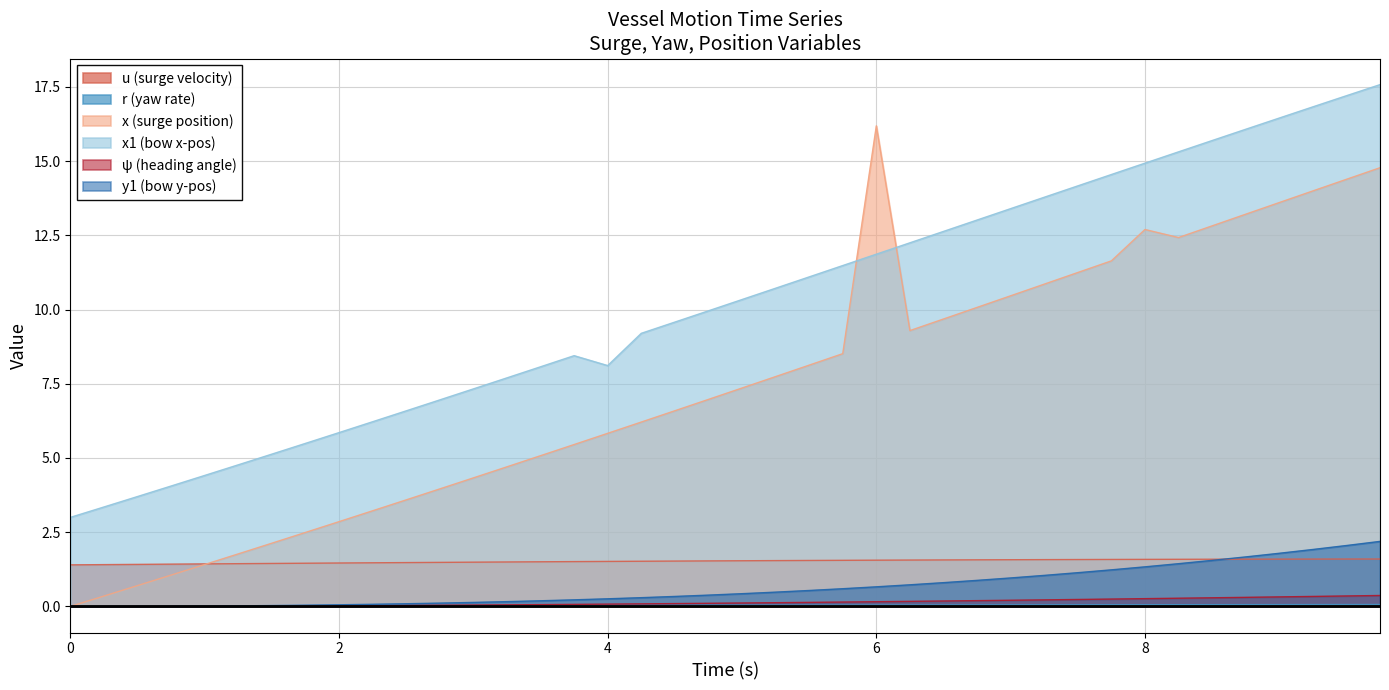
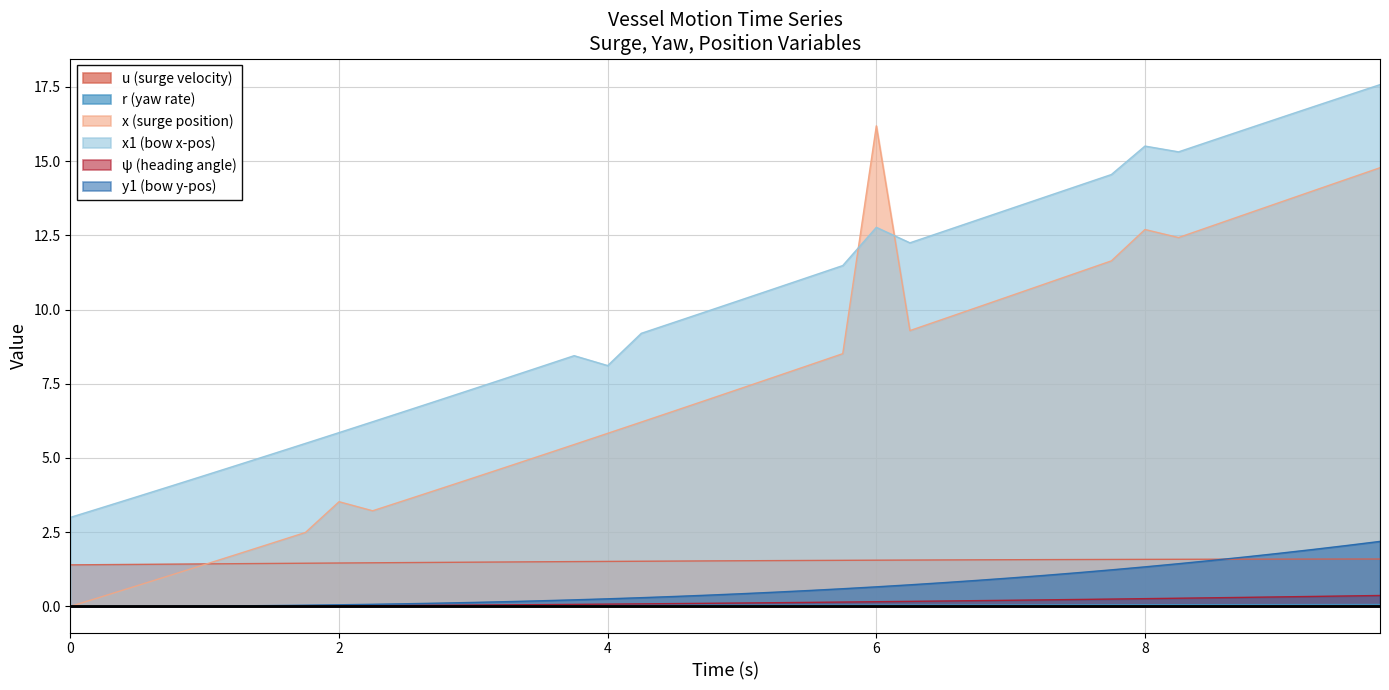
x (surge position), 2: 2.9 -> 3.5
x1 (bow x-pos), 6: 11.9 -> 12.8
x1 (bow x-pos), 8: 14.9 -> 15.5
